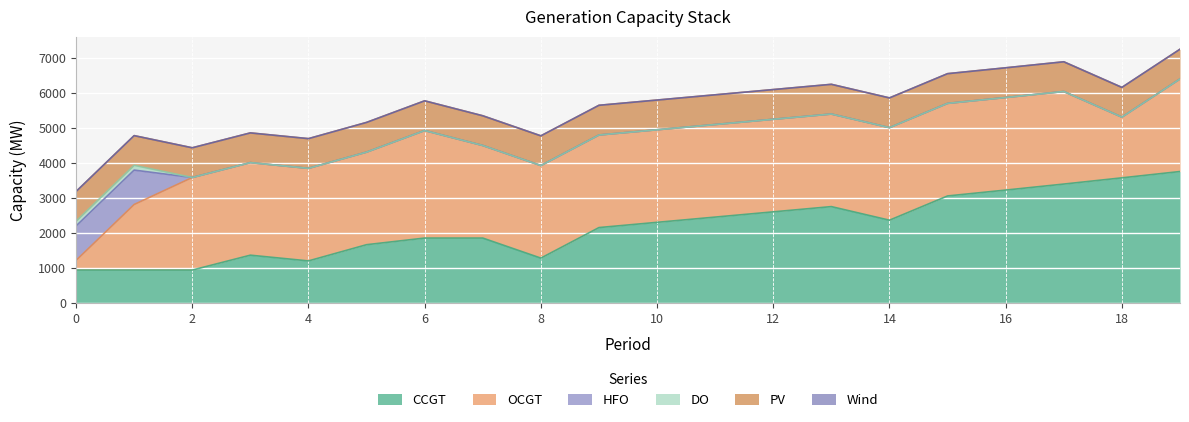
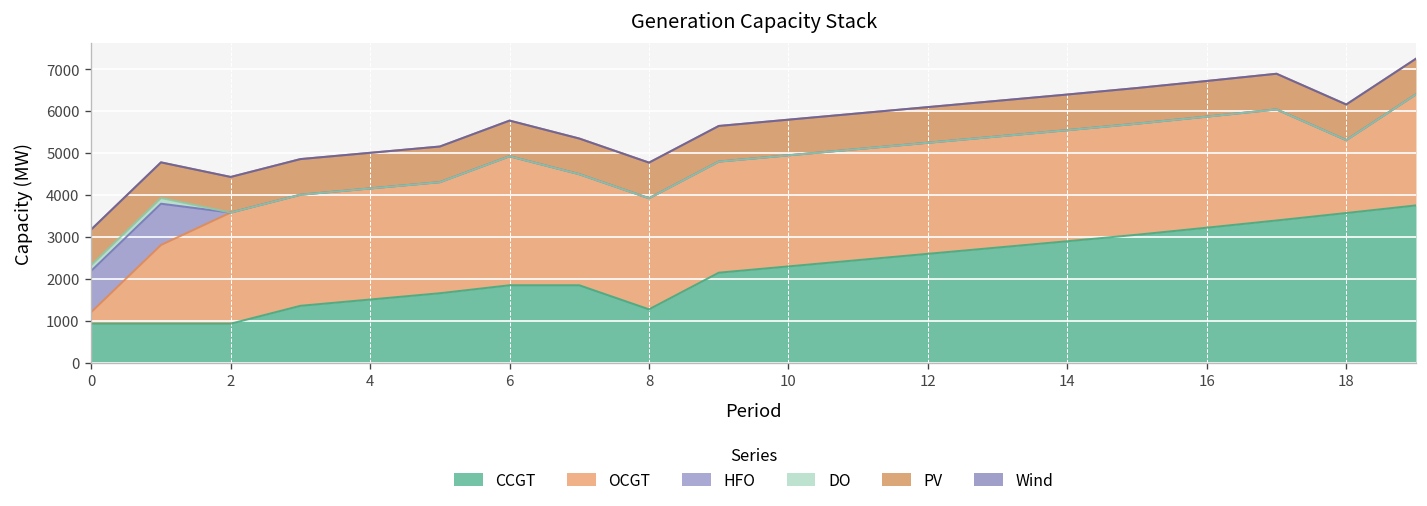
CCGT, 4: 1200 -> 1500
CCGT, 14: 2400 -> 2900
